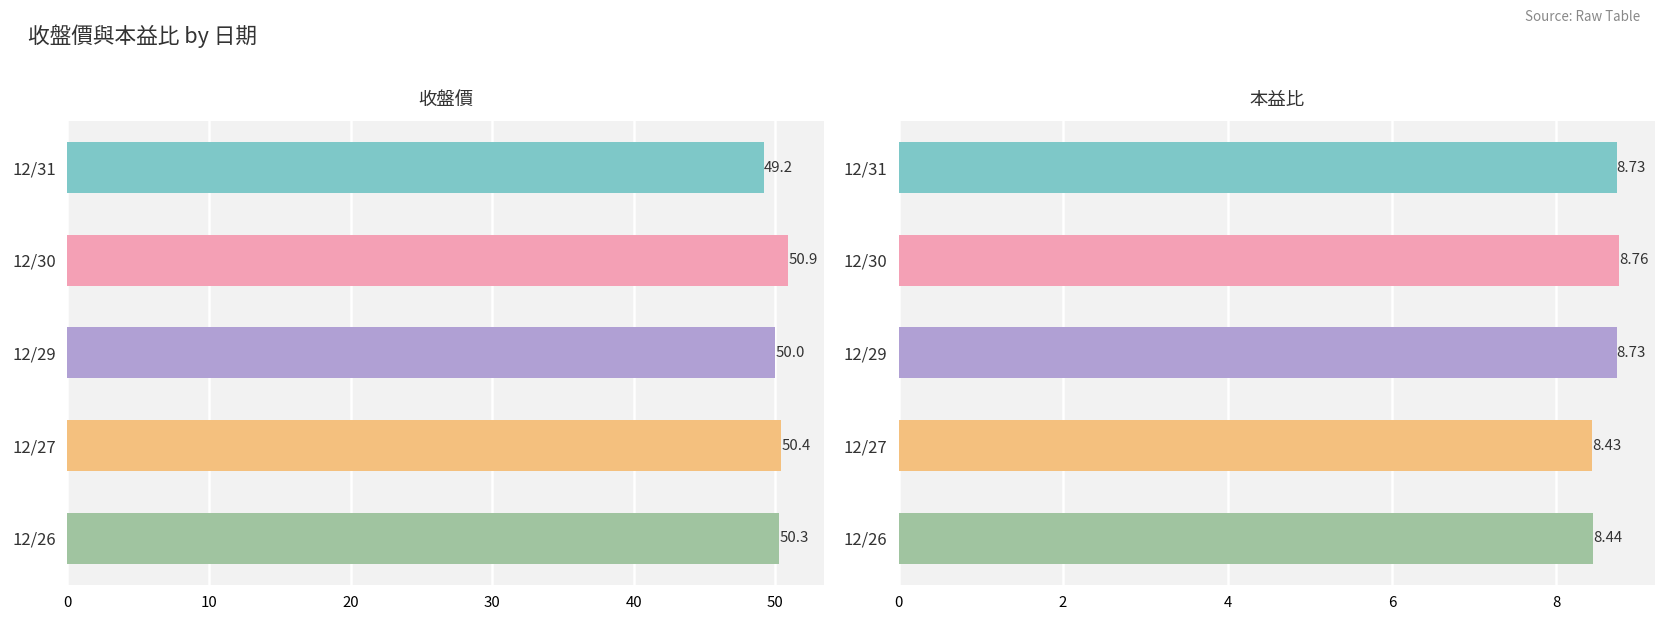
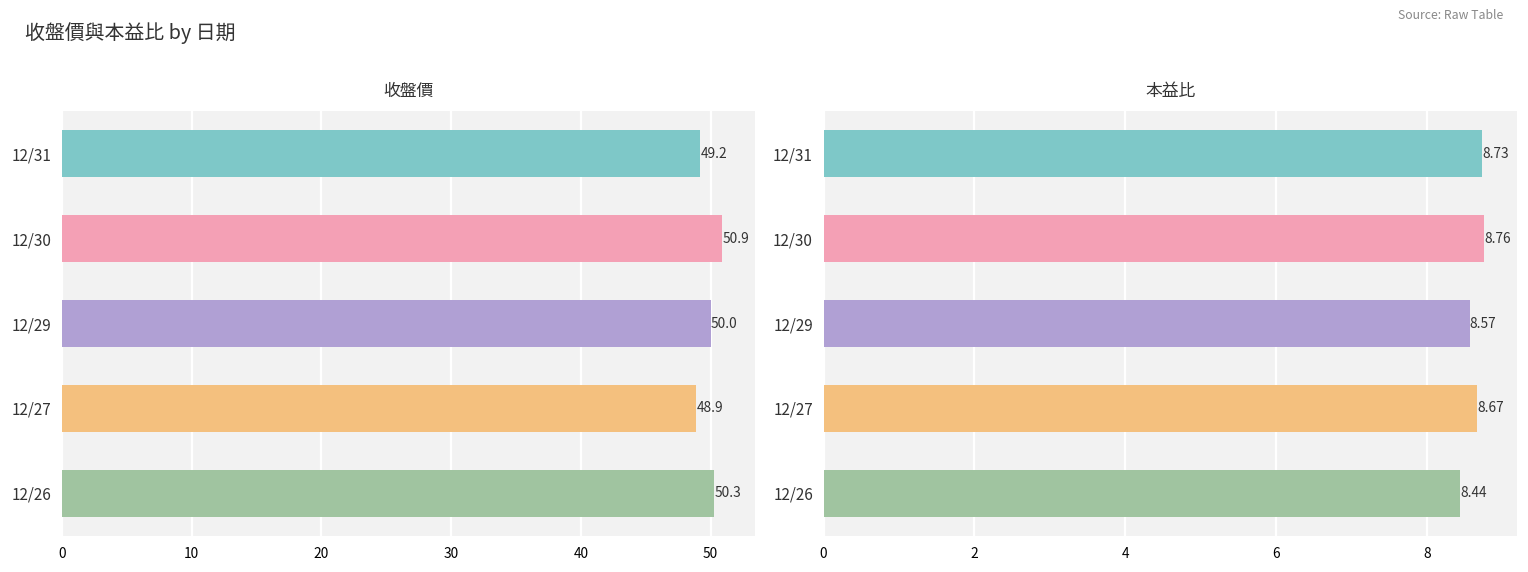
收盤價, 12/27: 50.4 -> 48.9
本益比, 12/29: 8.73 -> 8.57
本益比, 12/27: 8.43 -> 8.67
